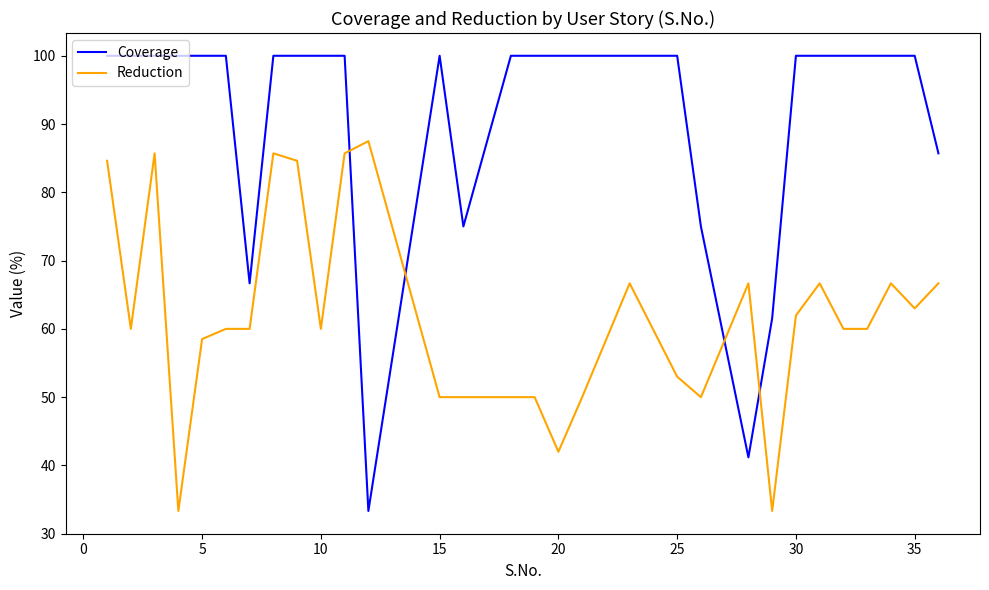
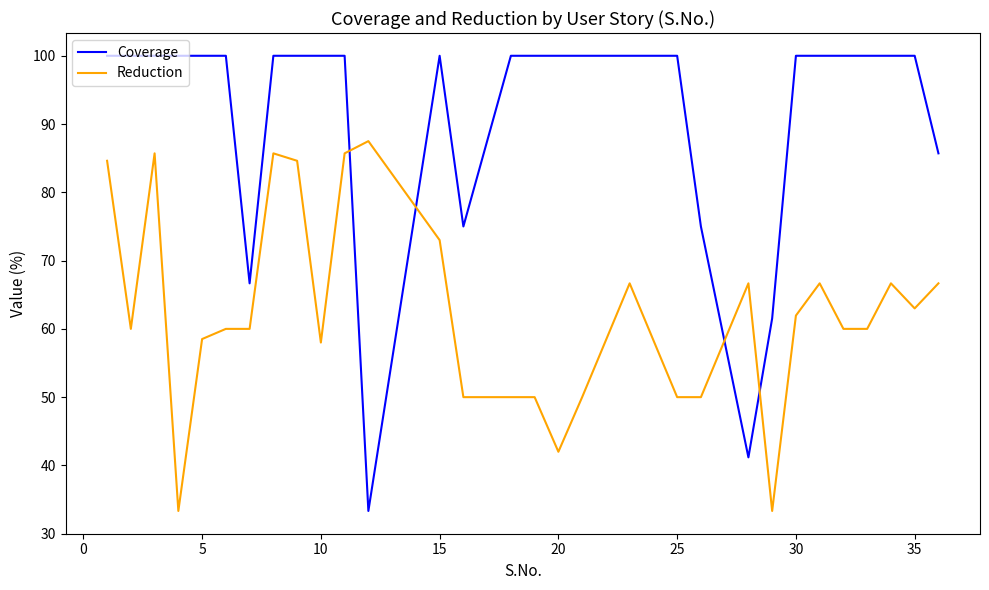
Reduction, 10: 60 -> 58
Reduction, 15: 50 -> 73
Reduction, 25: 53 -> 50
